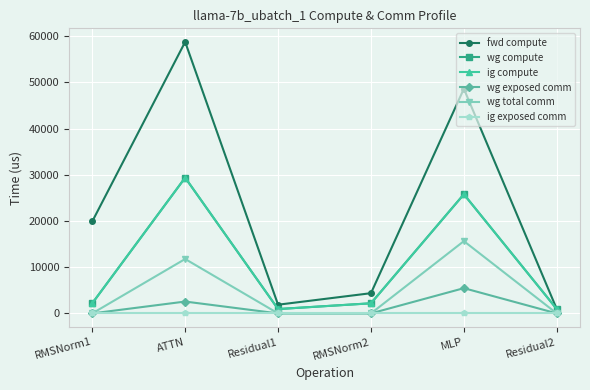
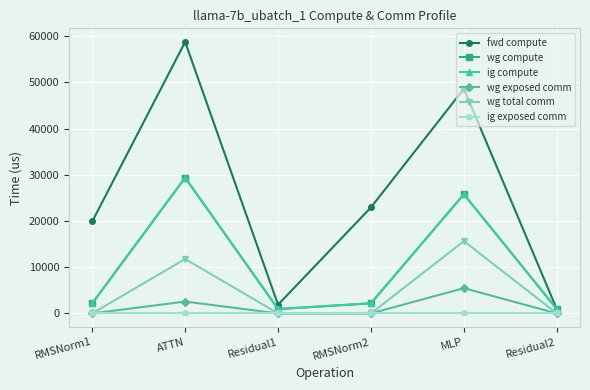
fwd compute, RMSNorm2: 4000 -> 23000
